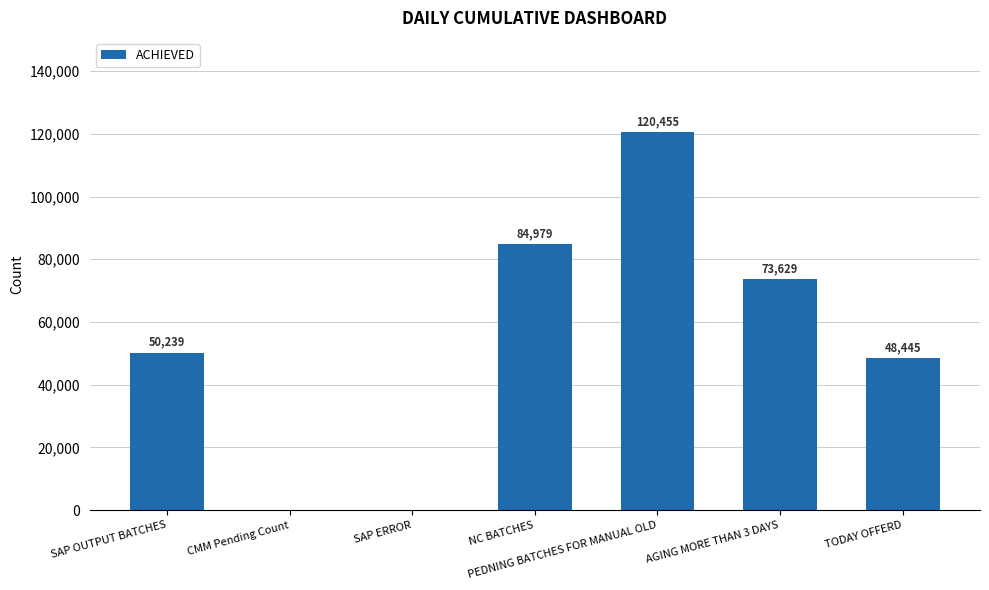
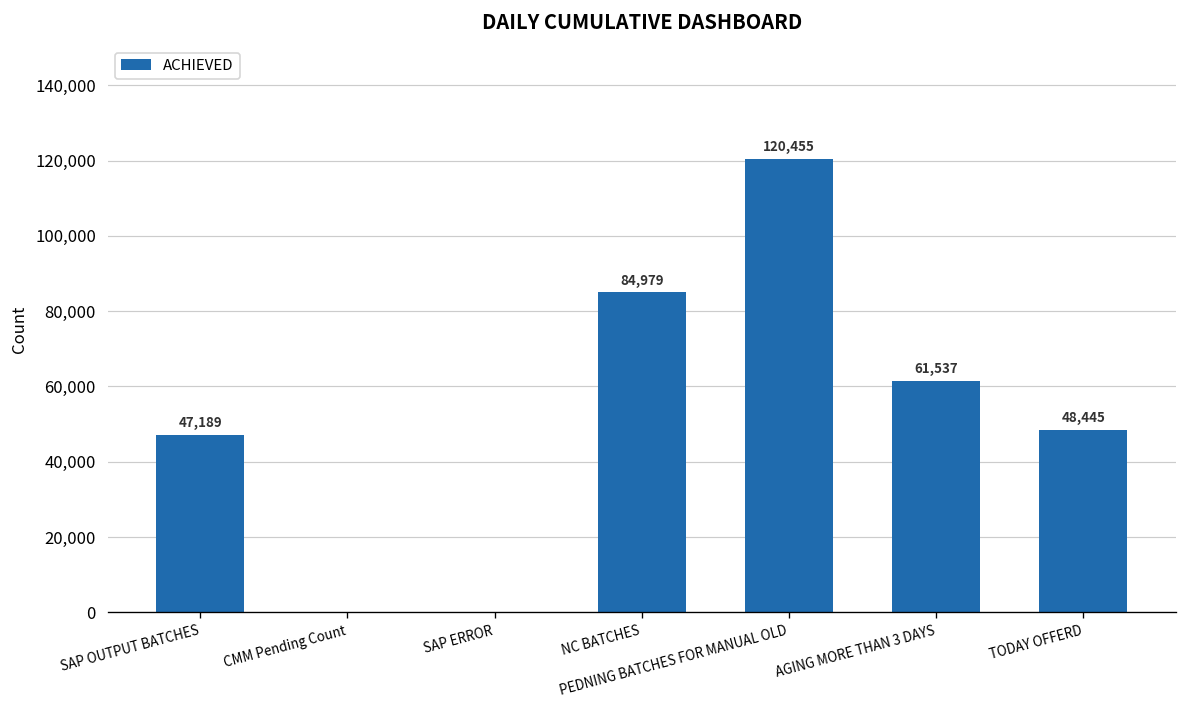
SAP OUTPUT BATCHES: 50,239 -> 47,189
AGING MORE THAN 3 DAYS: 73,629 -> 61,537
